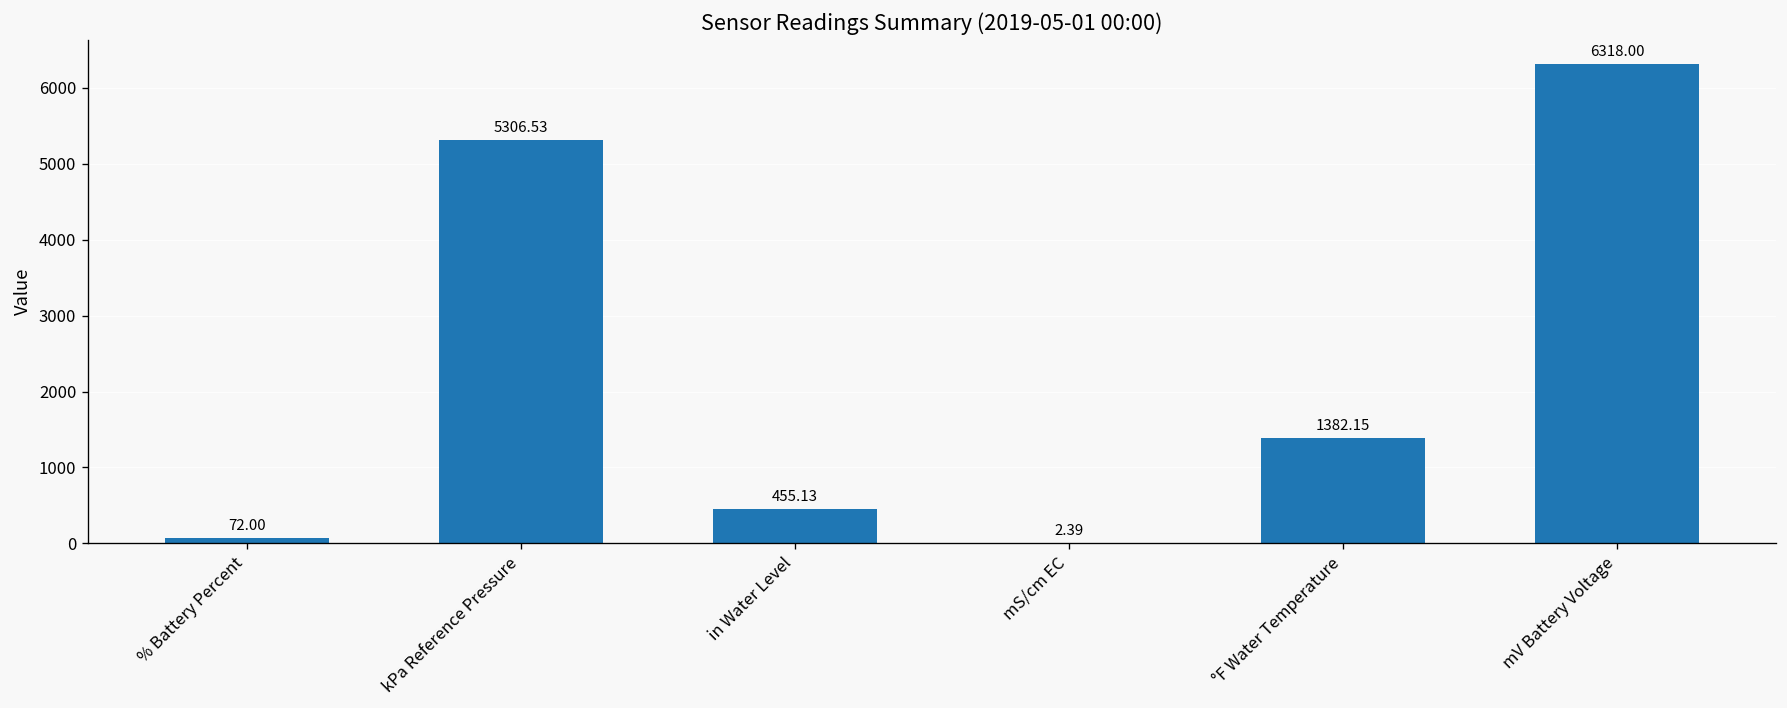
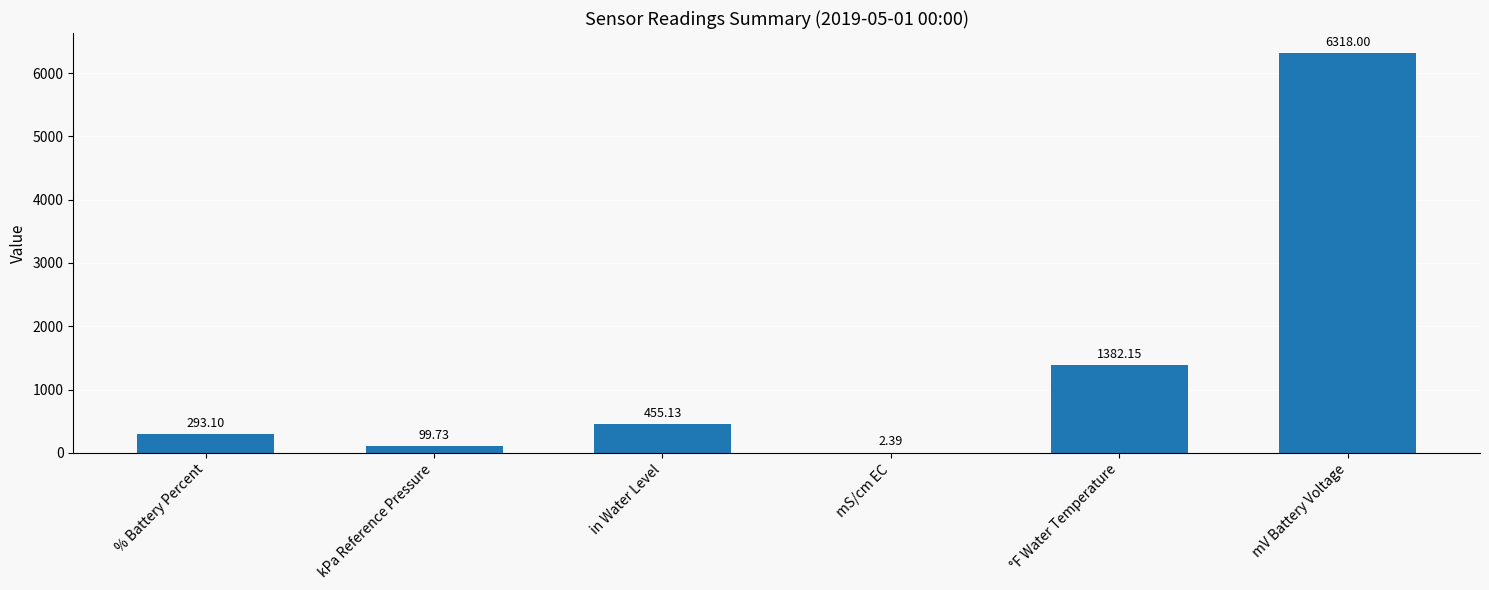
% Battery Percent: 72.00 -> 293.10
kPa Reference Pressure: 5306.53 -> 99.73
